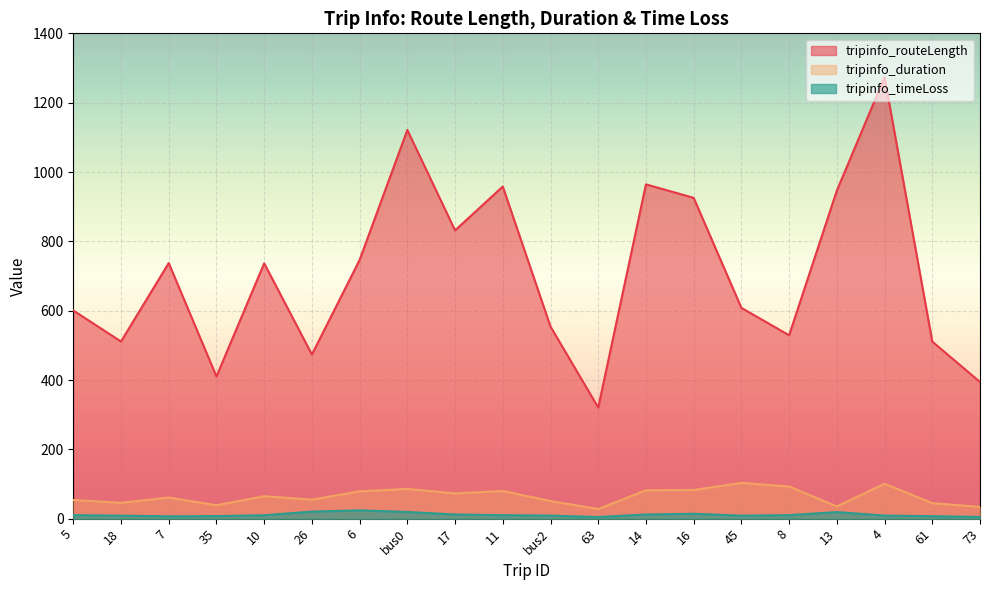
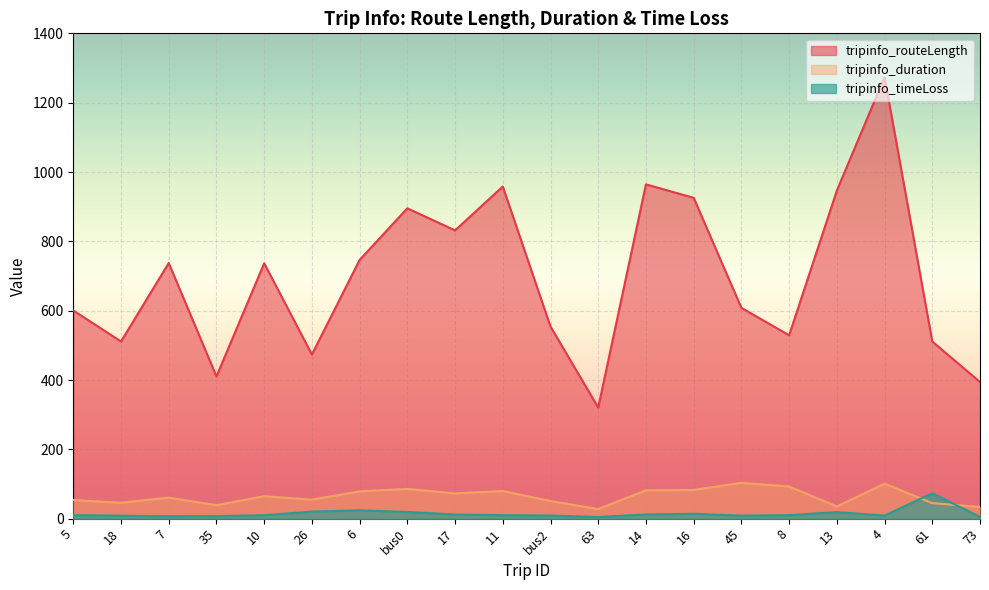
tripinfo_routeLength, bus0: 1120 -> 900
tripinfo_timeLoss, 61: 10 -> 70
